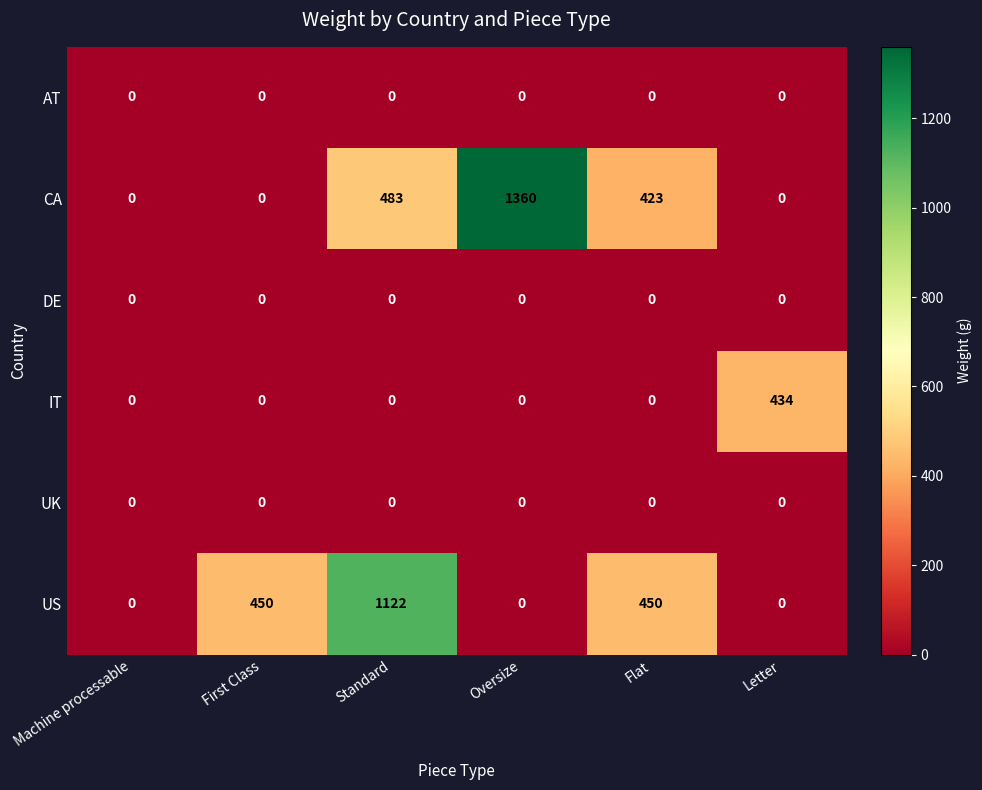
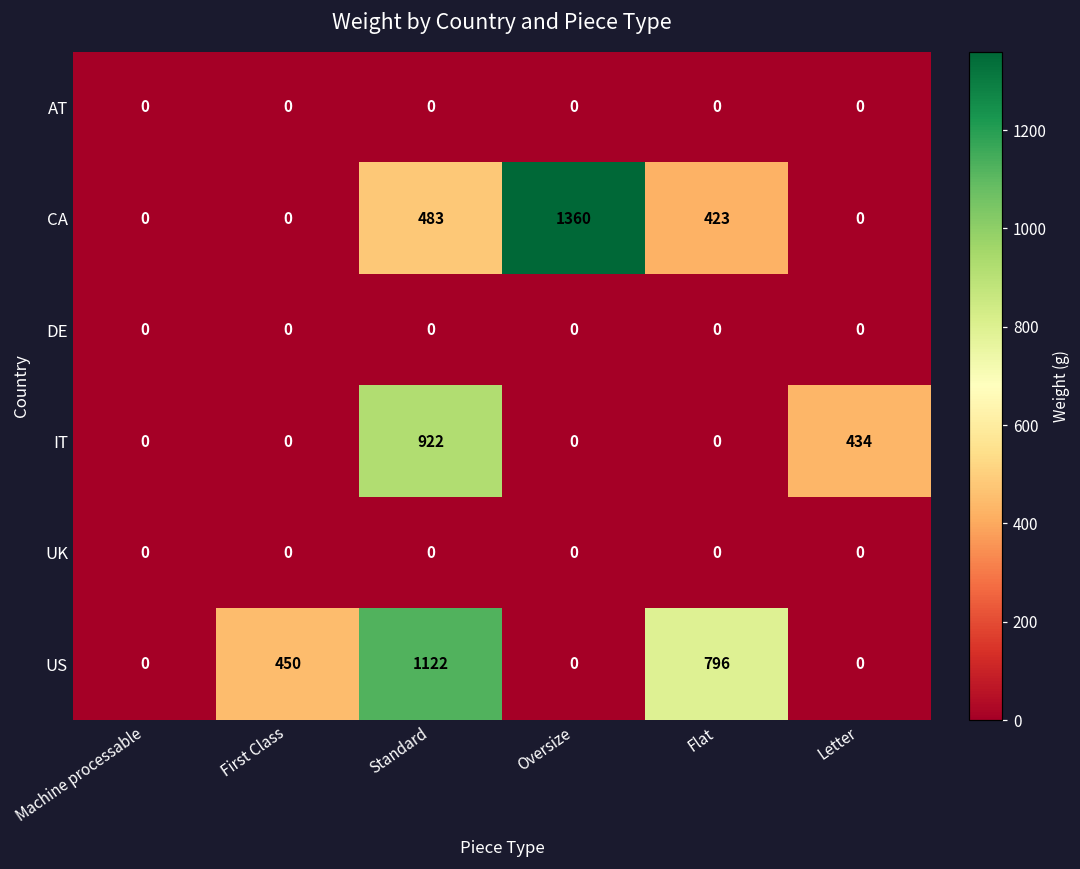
IT, Standard: 0 -> 922
US, Flat: 450 -> 796
